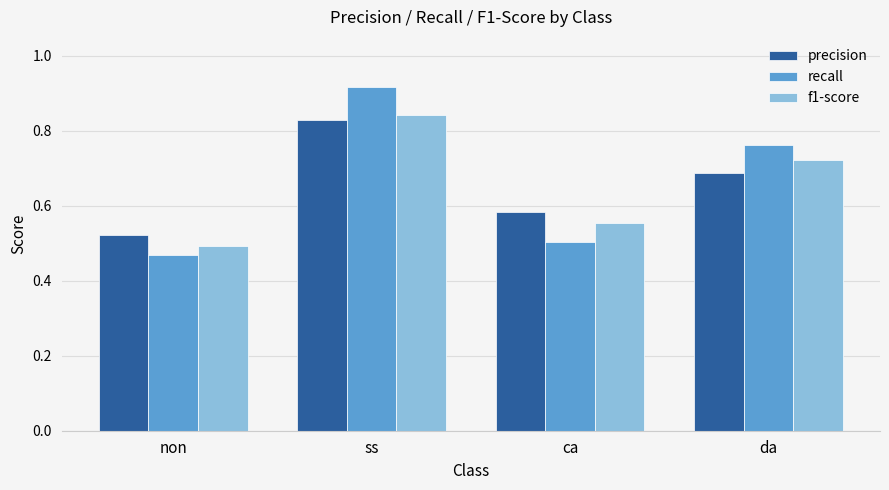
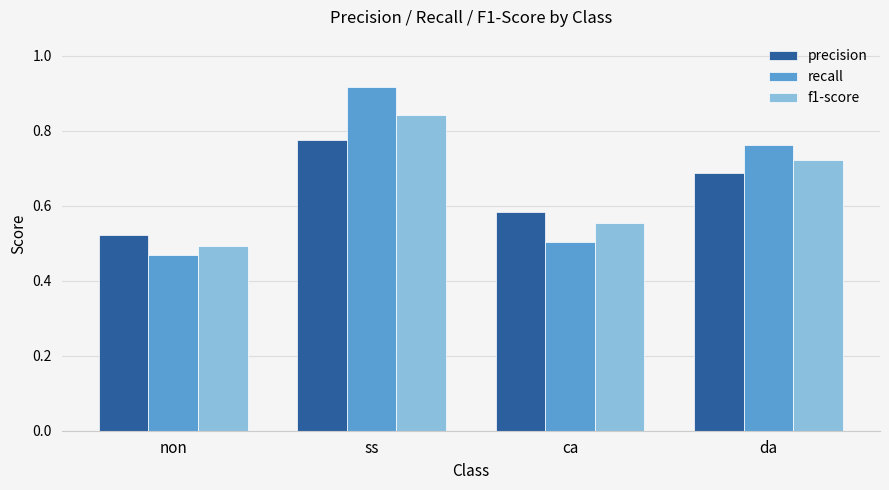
precision, ss: 0.83 -> 0.78
